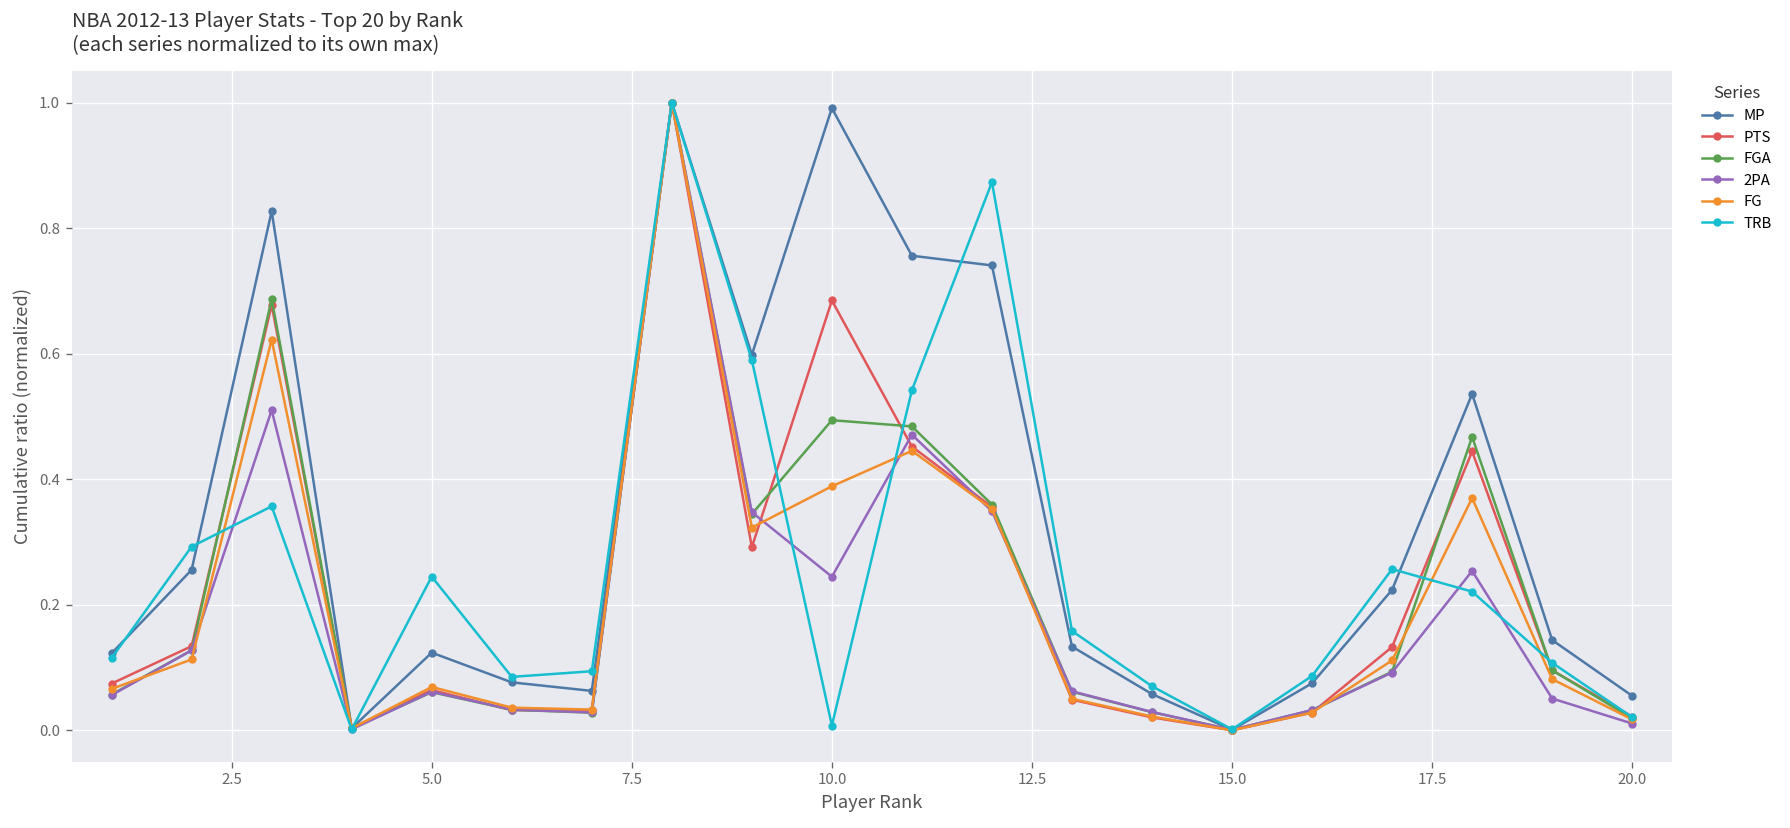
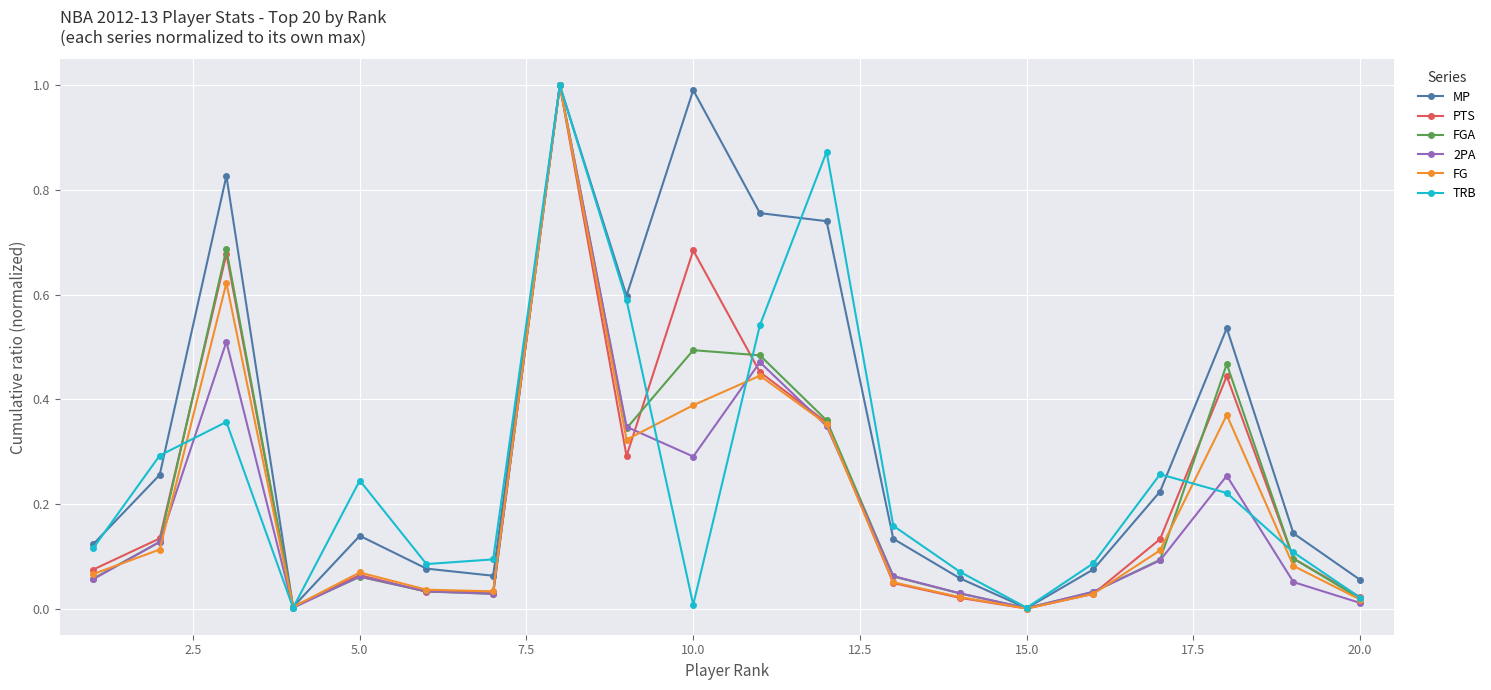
MP, 5.0: 0.12 -> 0.14
2PA, 10.0: 0.24 -> 0.29
